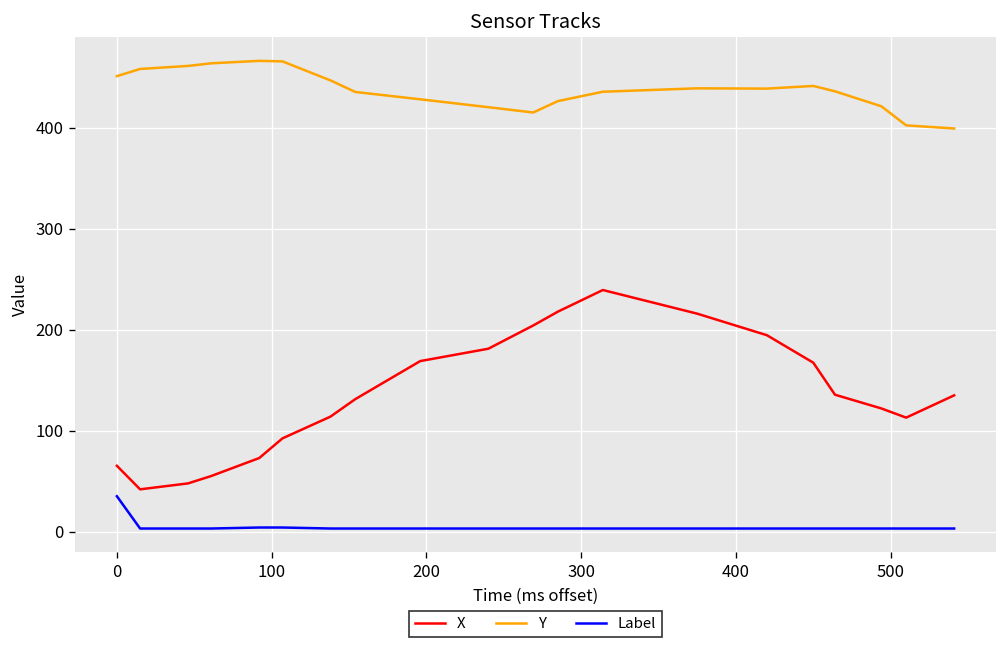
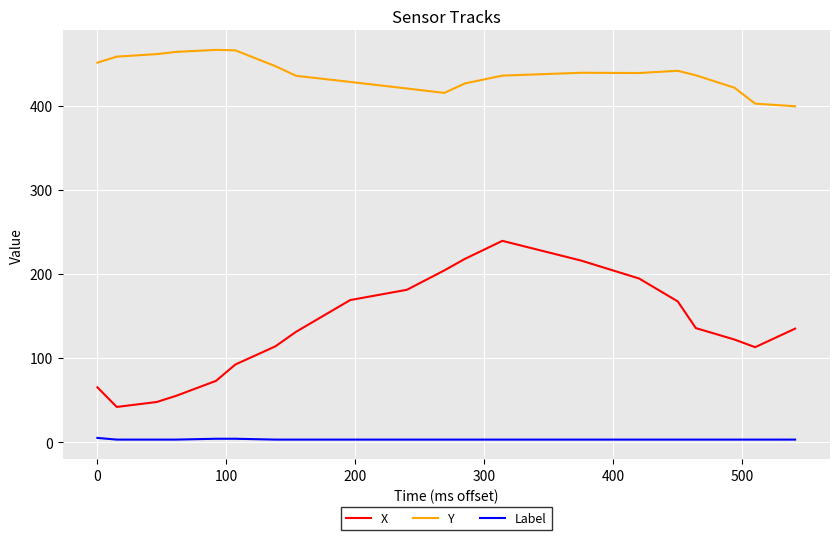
Label, 0: 40 -> 10
